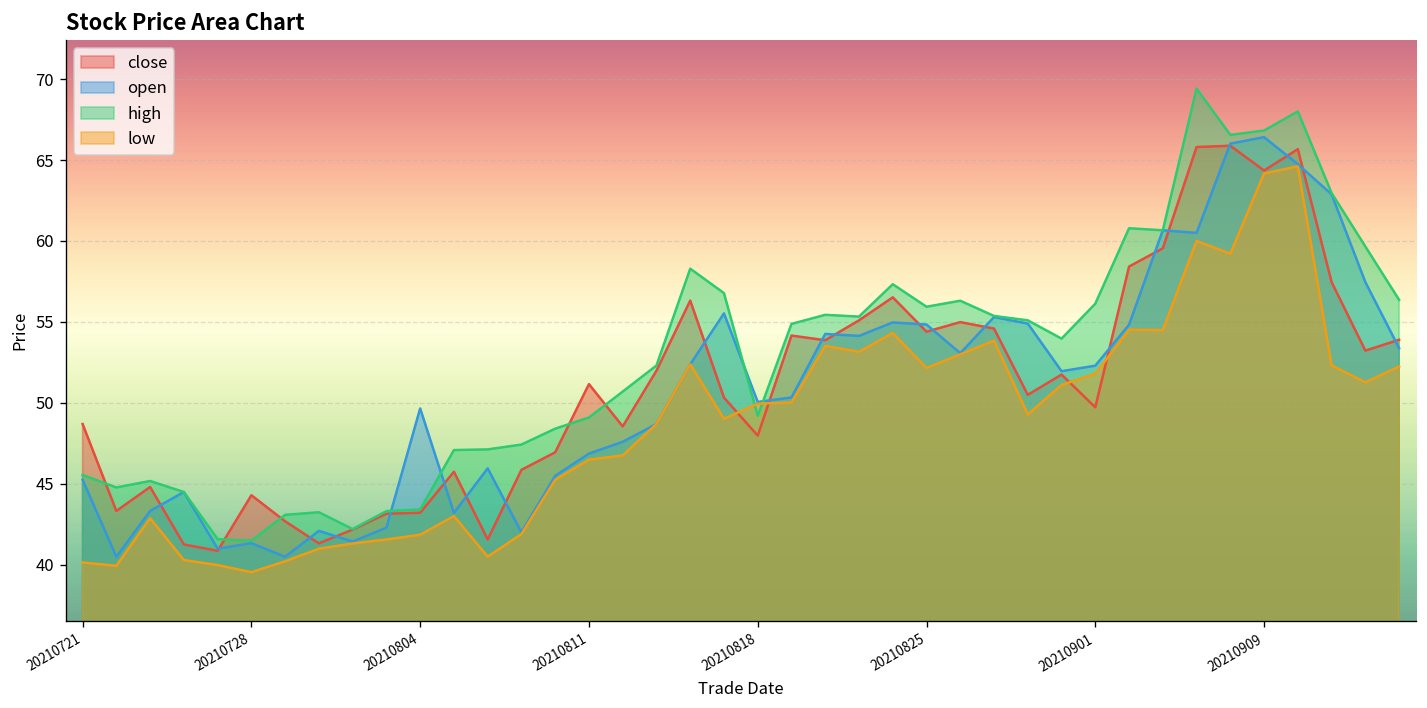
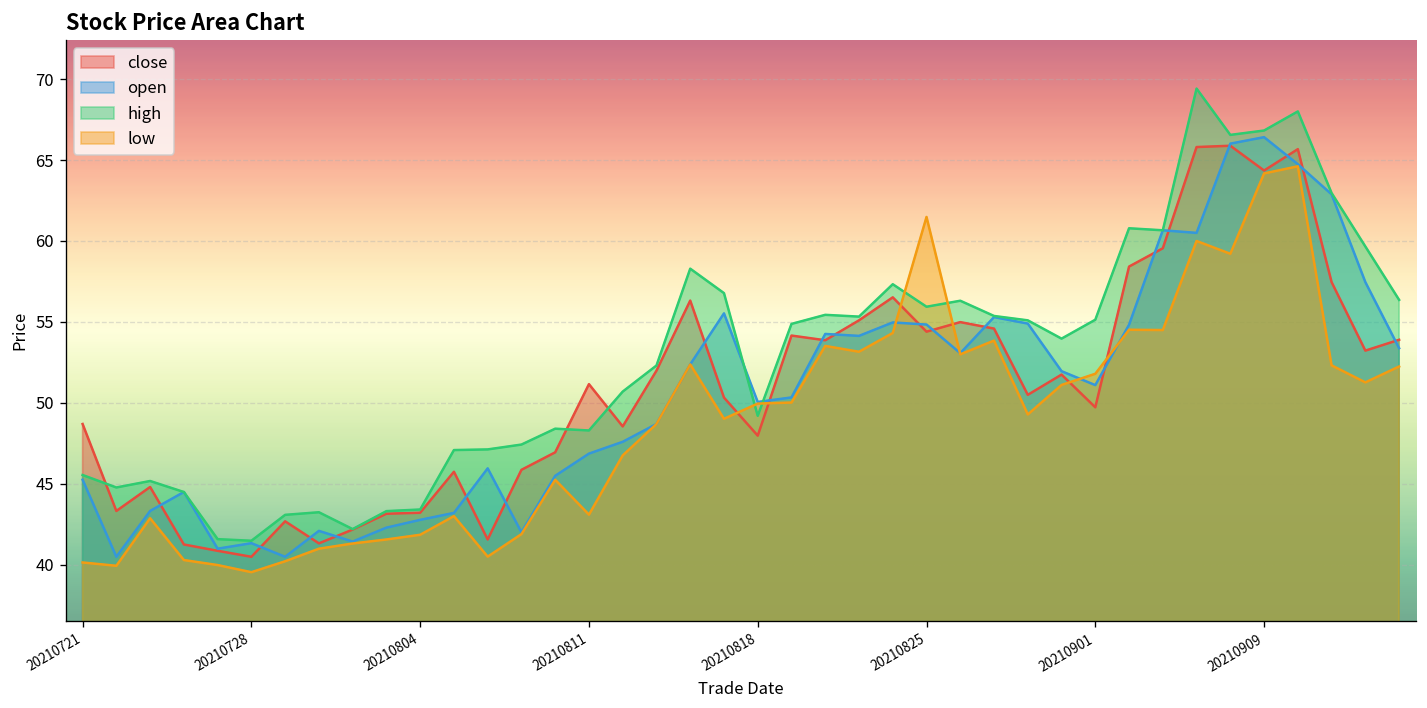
close, 20210728: 44.3 -> 40.5
open, 20210804: 49.7 -> 42.8
high, 20210811: 49.1 -> 48.3
low, 20210811: 46.5 -> 43.1
low, 20210825: 52.2 -> 61.5
open, 20210901: 52.3 -> 51.1
high, 20210901: 56.1 -> 55.1
